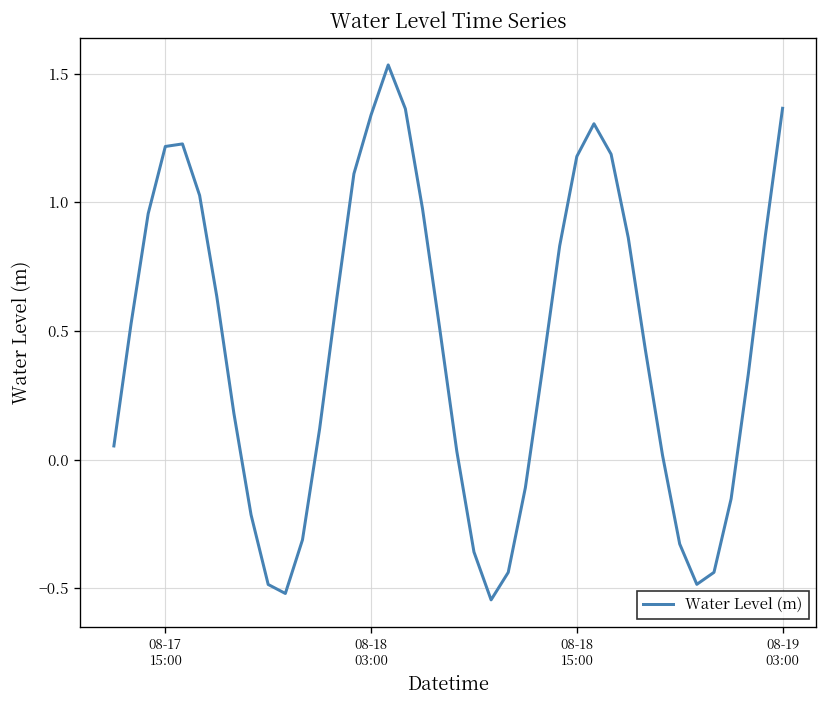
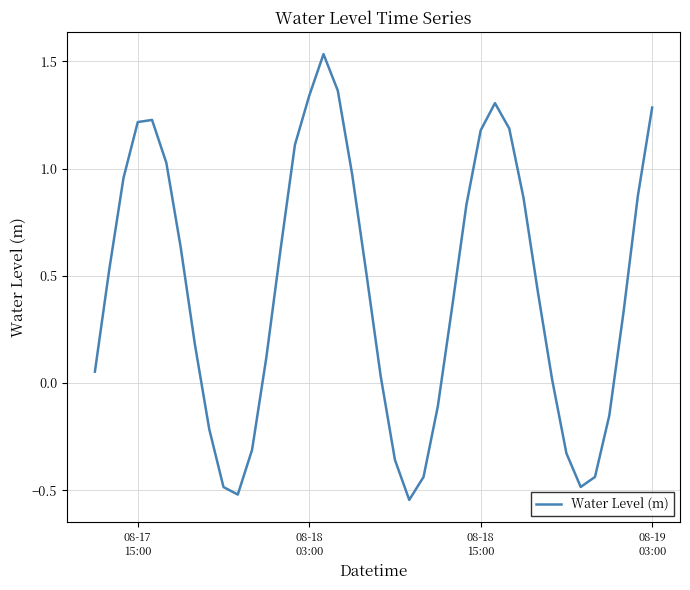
08-19 03:00: 1.37 -> 1.28
